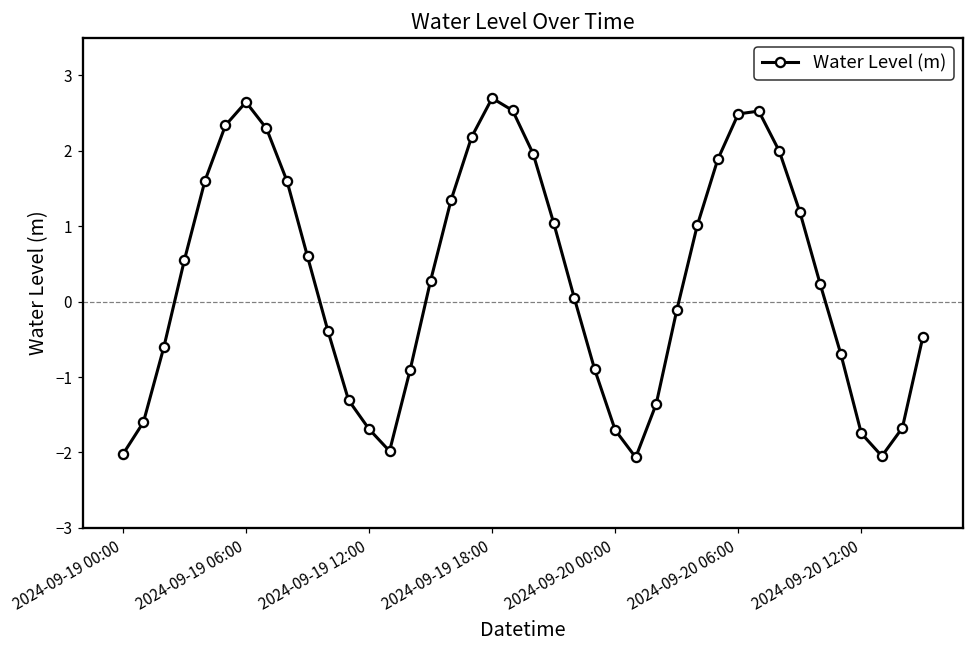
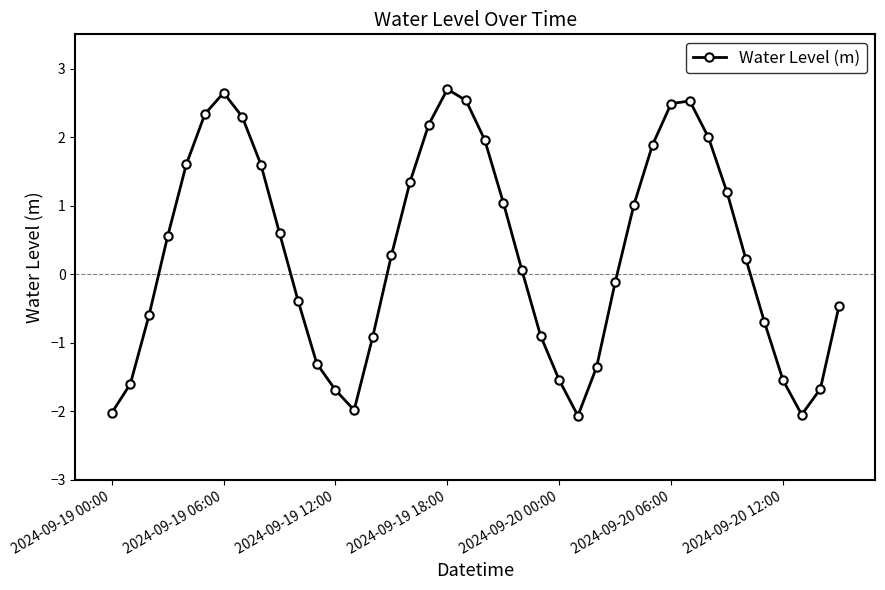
2024-09-20 00:00: -1.7 -> -1.5
2024-09-20 12:00: -1.7 -> -1.5
